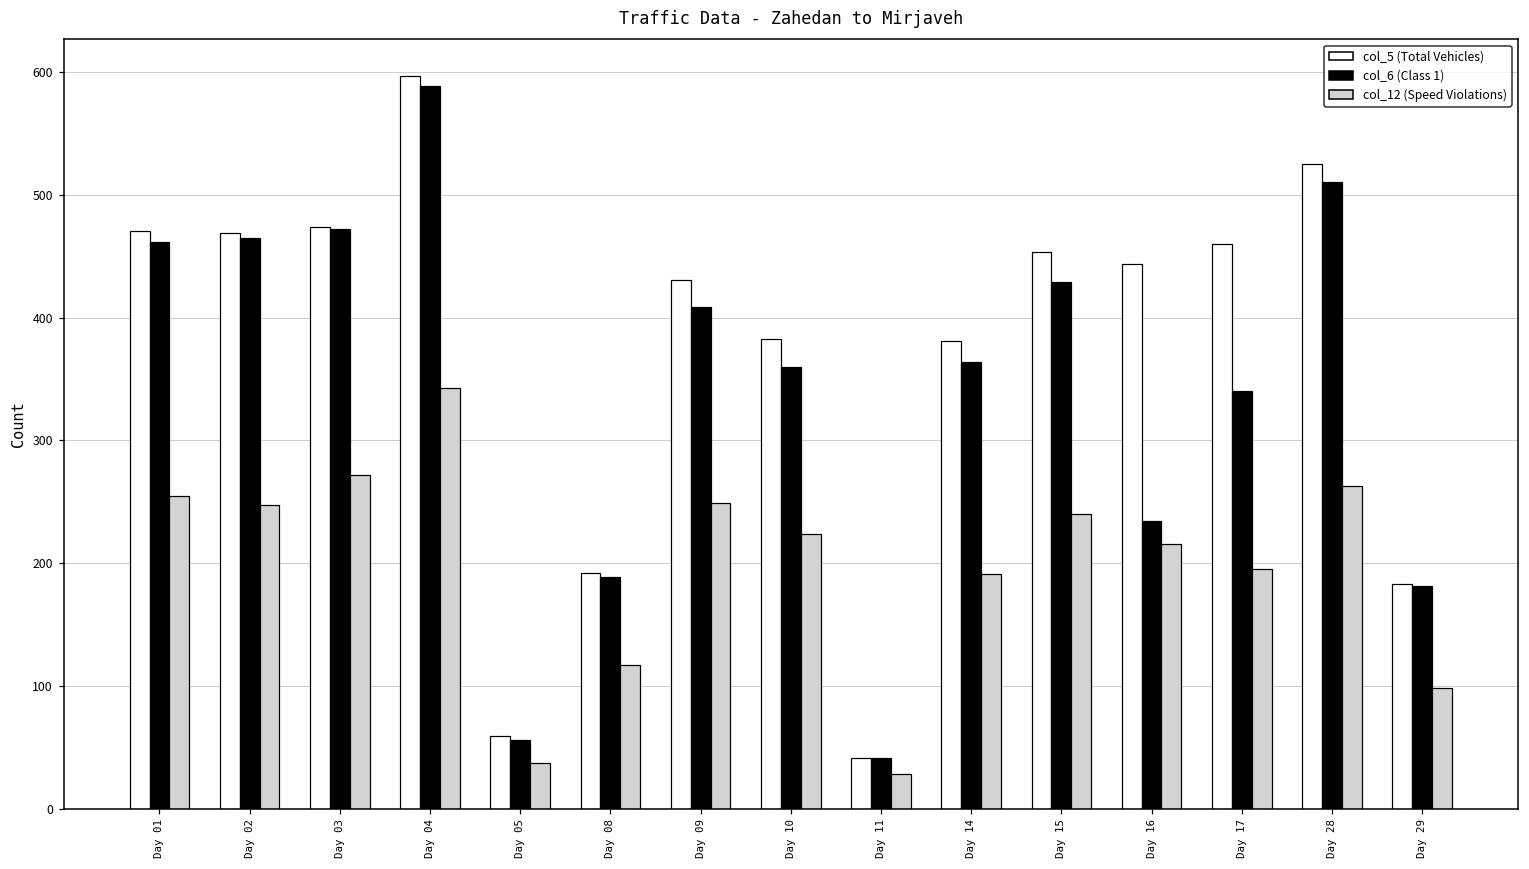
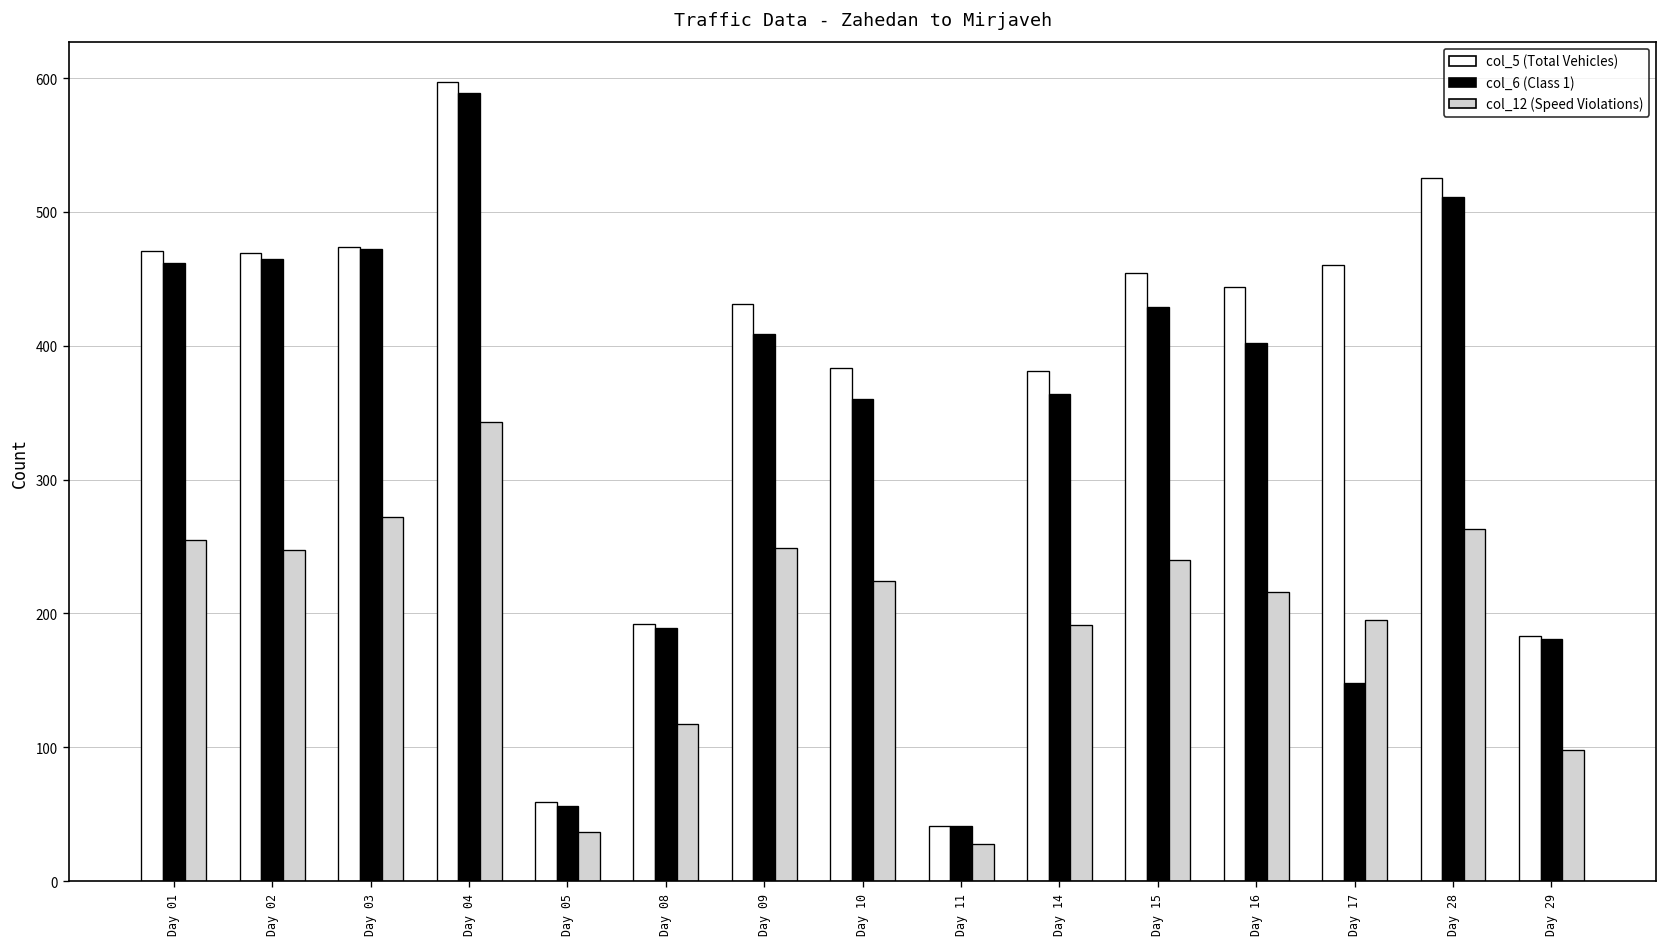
col_6 (Class 1), Day 16: 234 -> 402
col_6 (Class 1), Day 17: 340 -> 148
